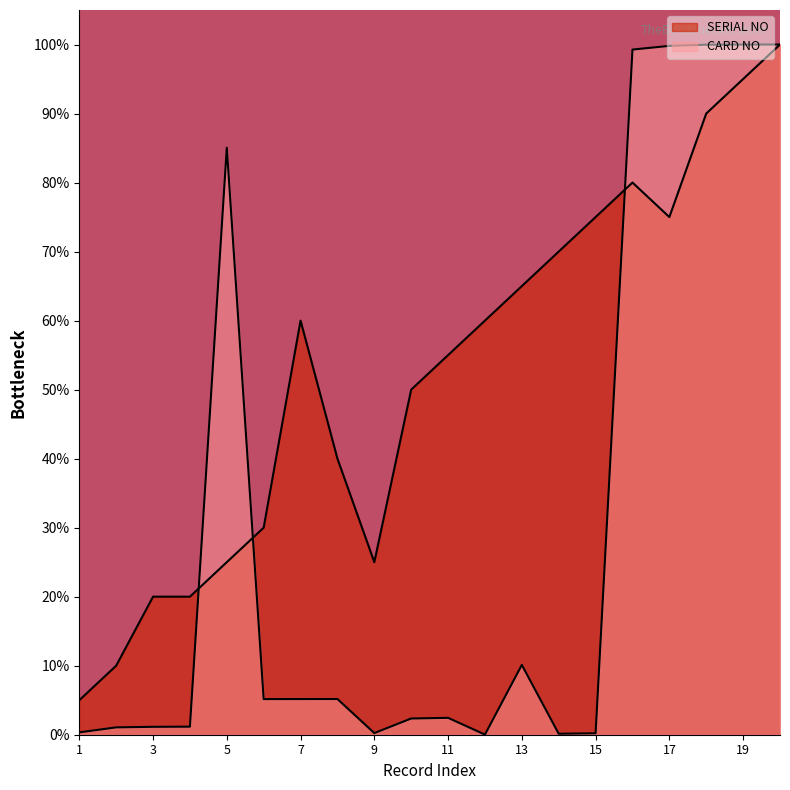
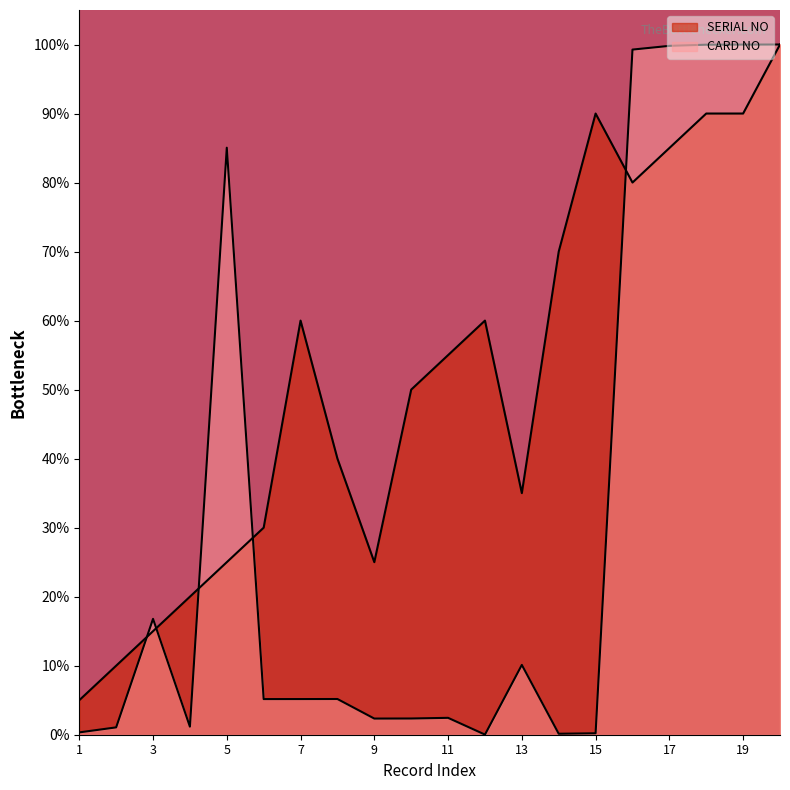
SERIAL NO, 3: 20% -> 15%
CARD NO, 3: 1% -> 17%
CARD NO, 9: 0% -> 2%
SERIAL NO, 13: 65% -> 35%
SERIAL NO, 15: 75% -> 90%
SERIAL NO, 17: 75% -> 85%
SERIAL NO, 19: 95% -> 90%
